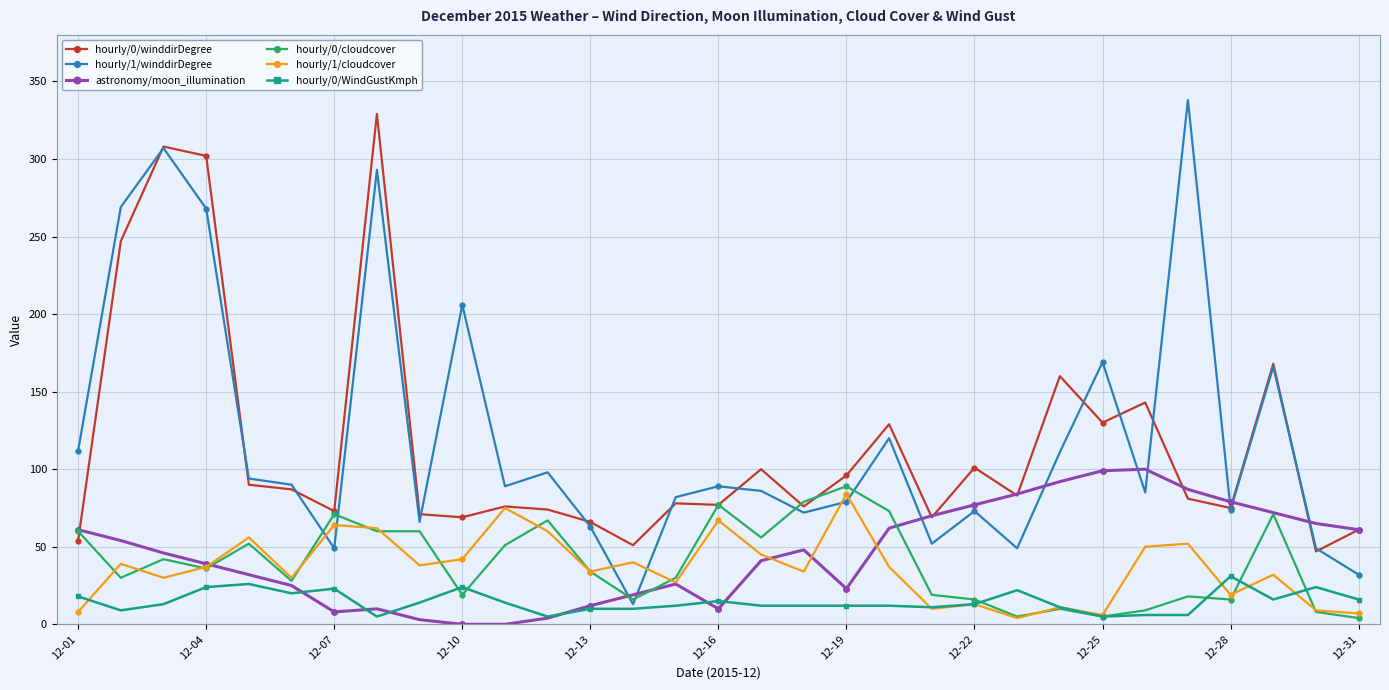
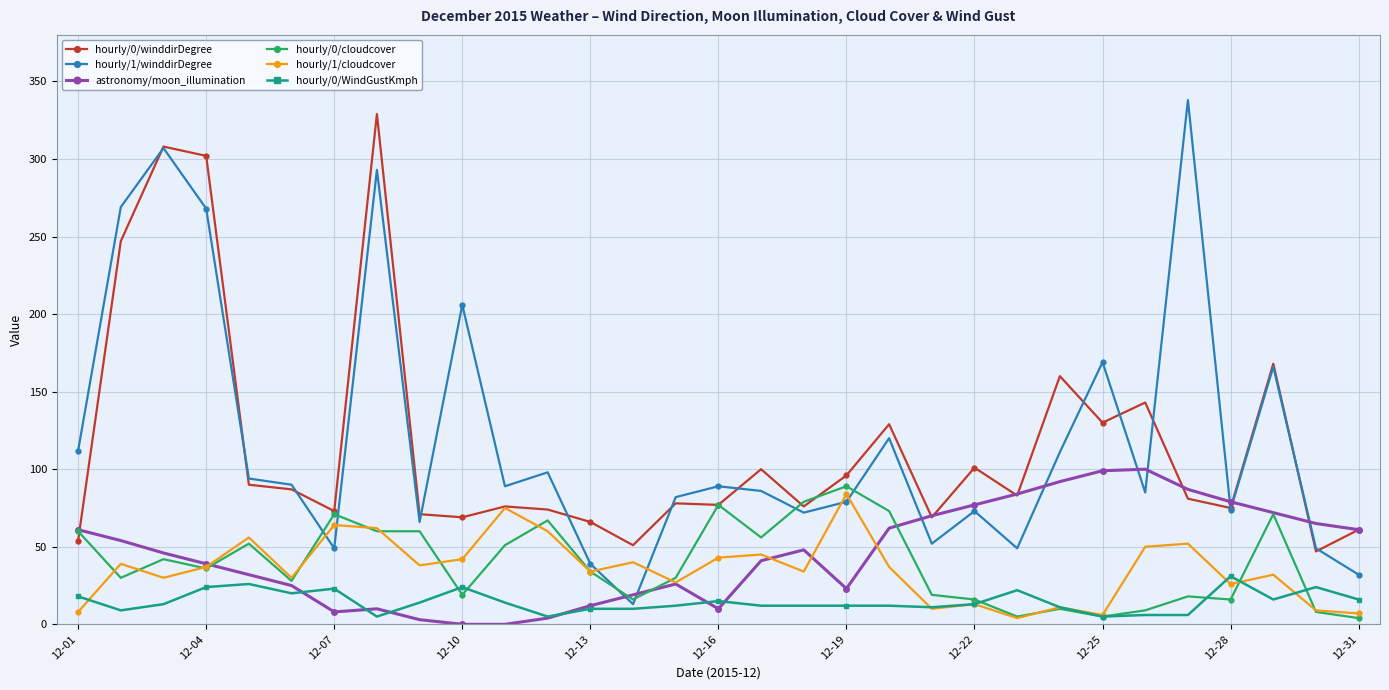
hourly/1/winddirDegree, 12-13: 63 -> 39
hourly/1/cloudcover, 12-16: 67 -> 43
hourly/1/cloudcover, 12-28: 19 -> 26
